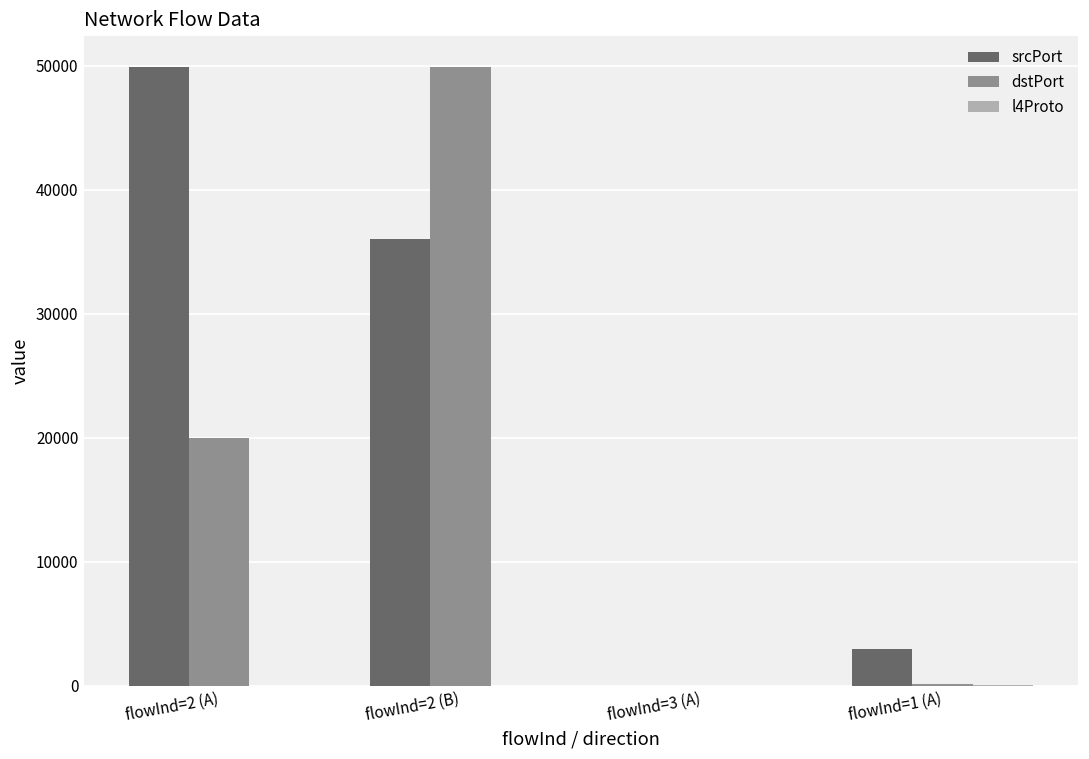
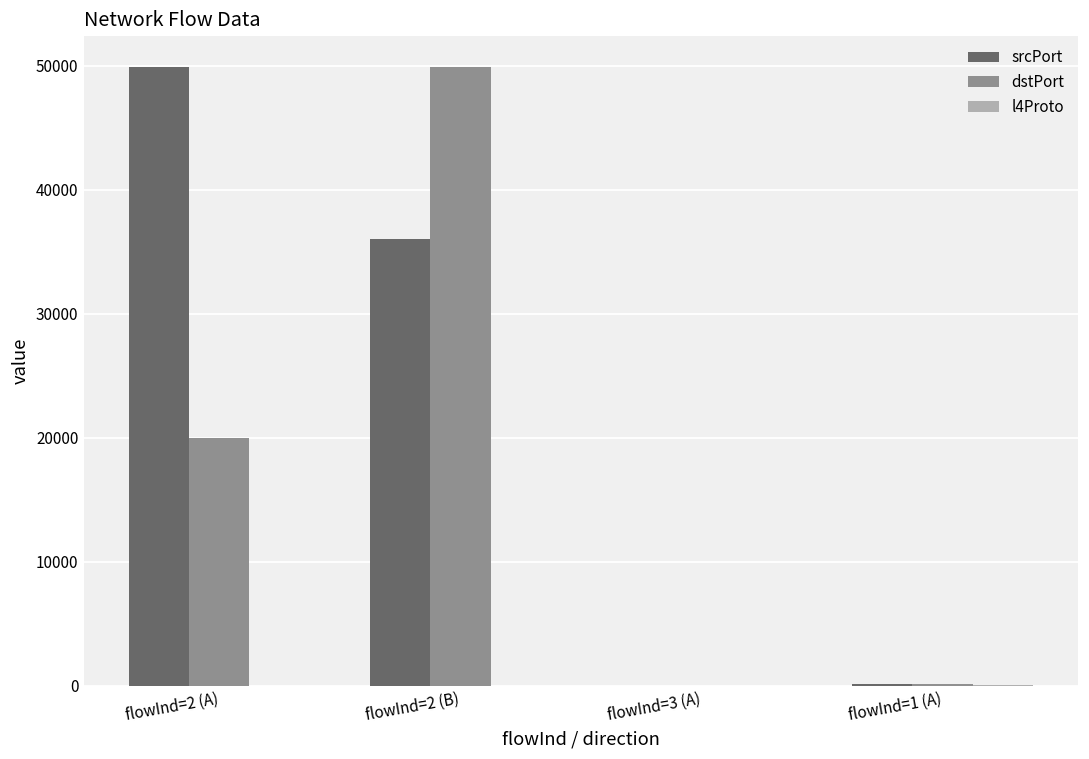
srcPort, flowInd=1 (A): 3000 -> 100
